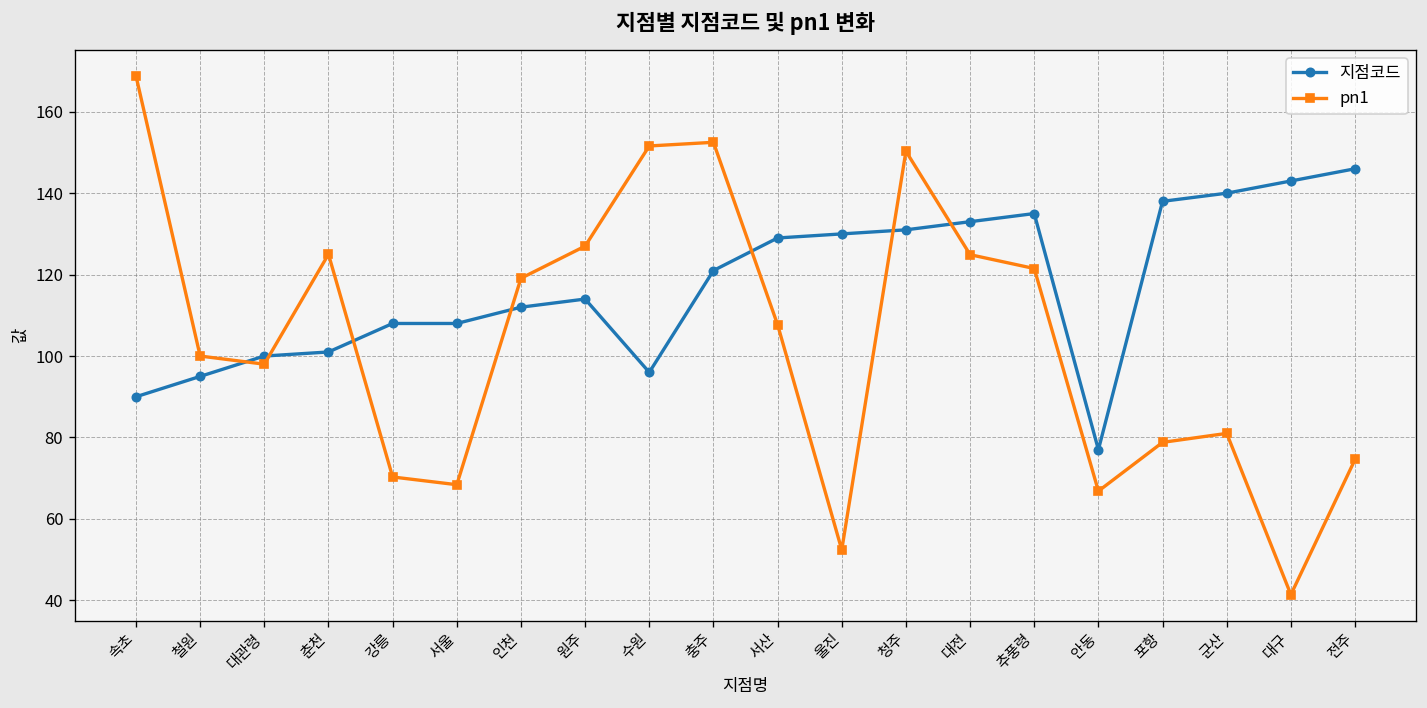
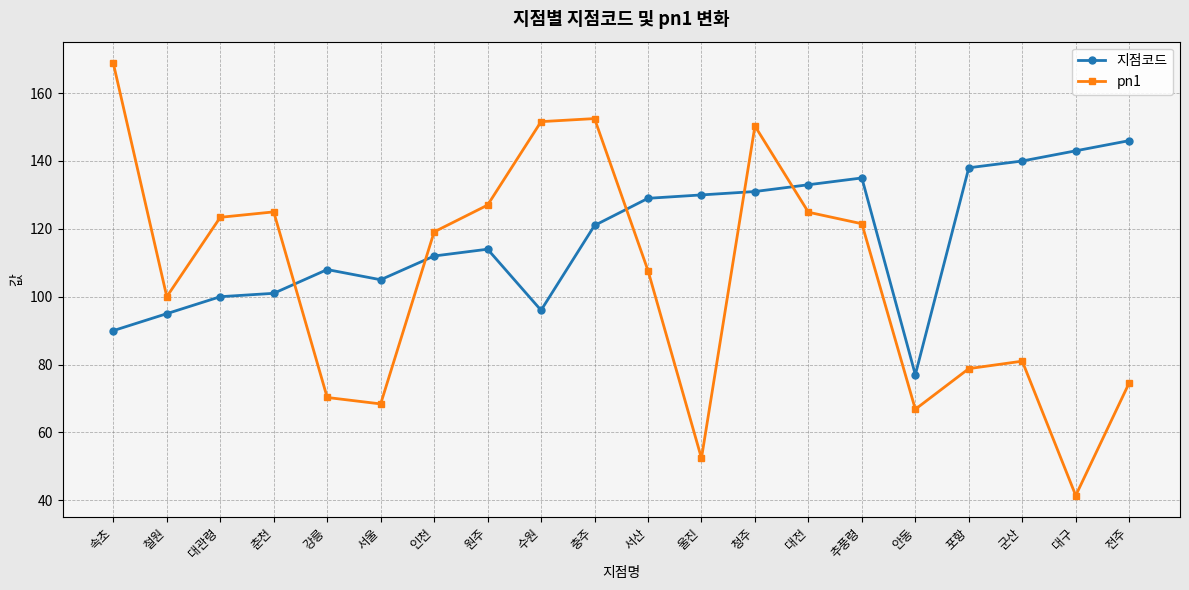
pn1, 대관령: 98 -> 123
지점코드, 서울: 108 -> 105
